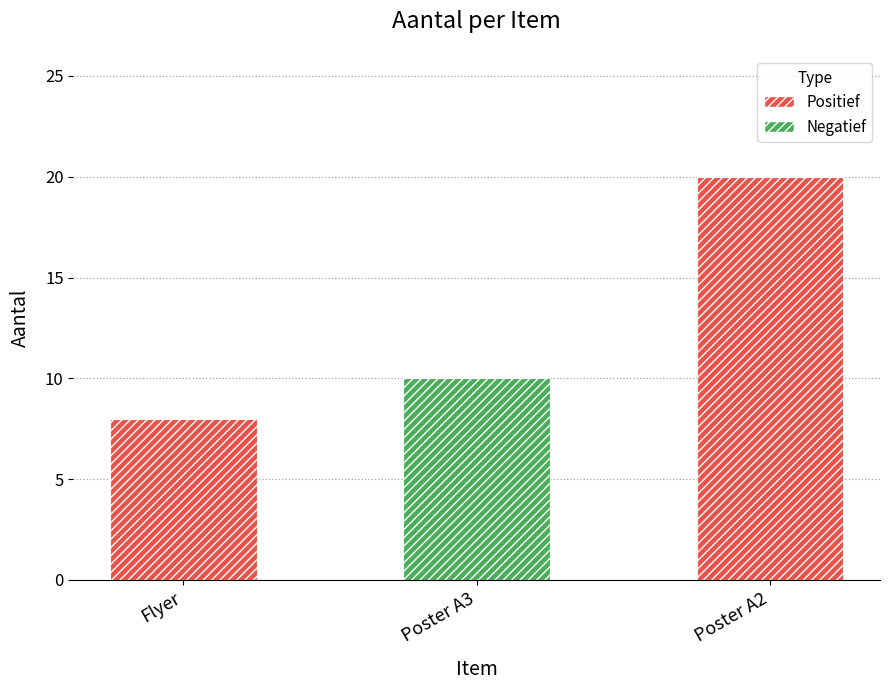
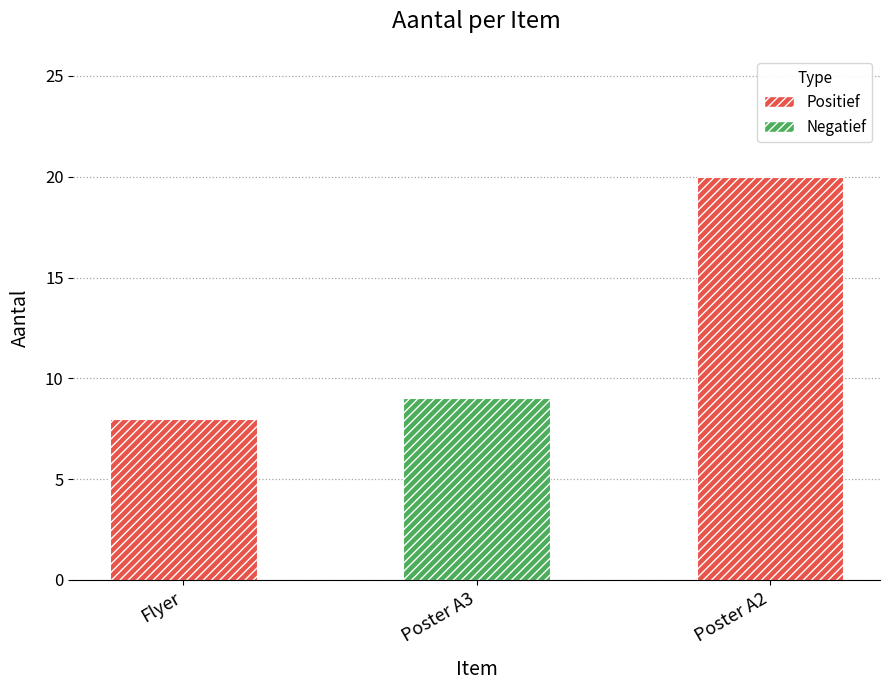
Poster A3: 10 -> 9
